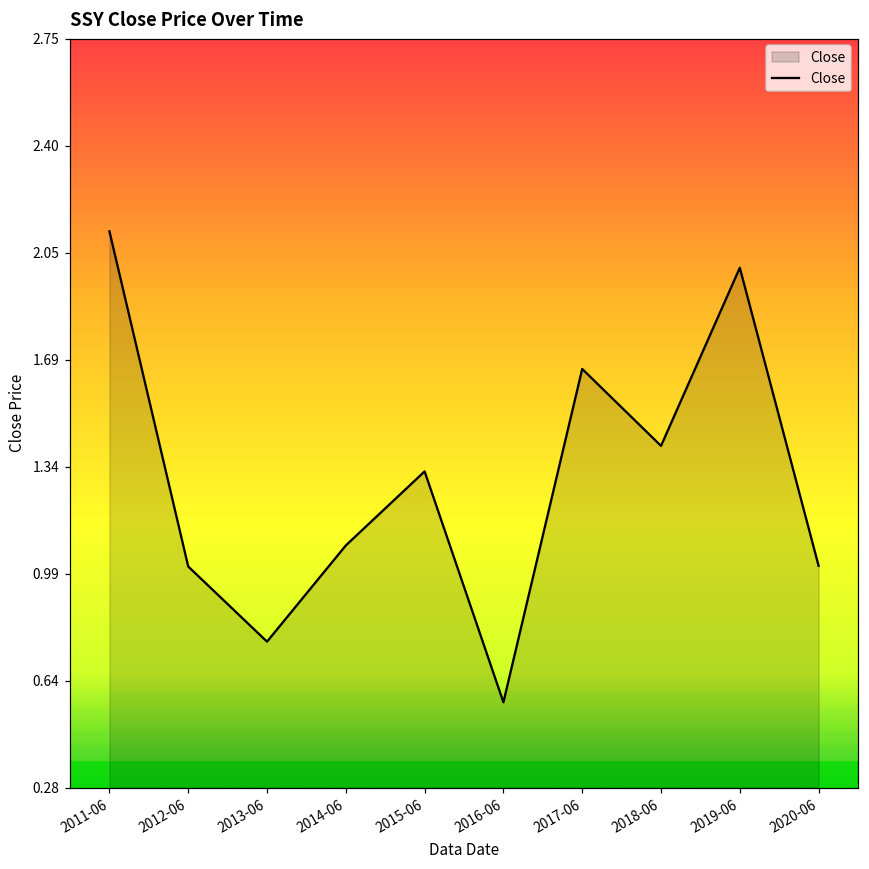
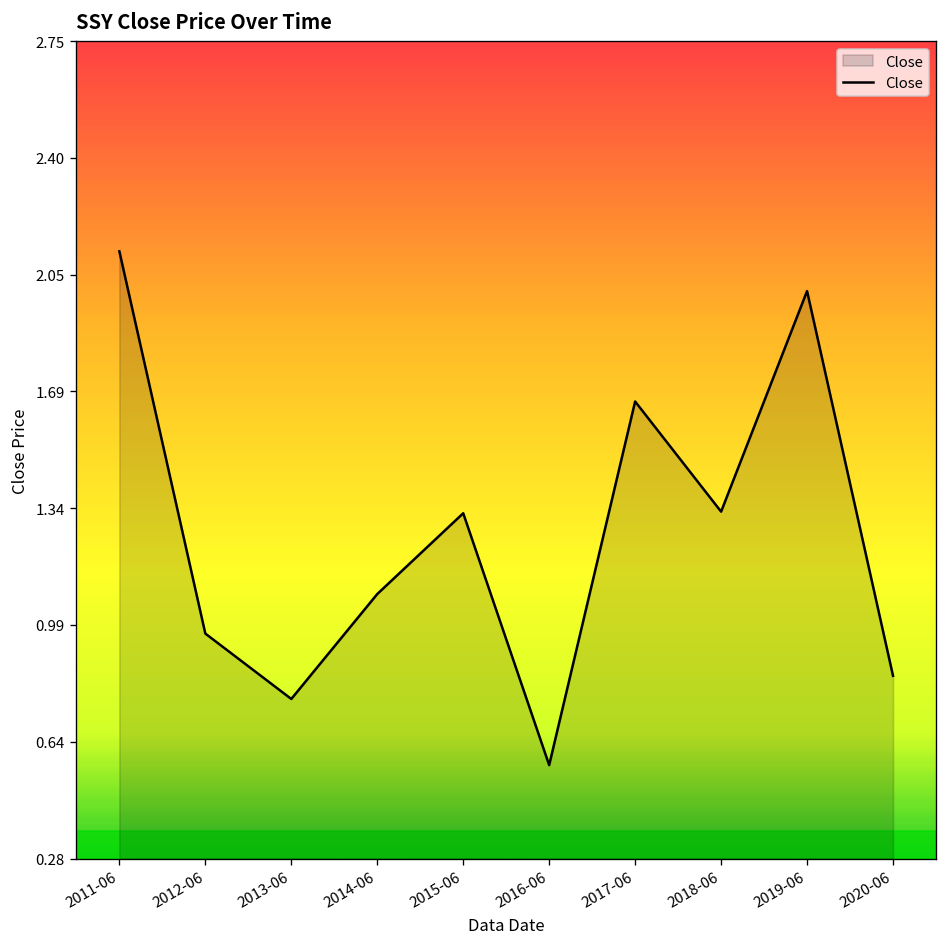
2012-06: 1.01 -> 0.96
2018-06: 1.41 -> 1.33
2020-06: 1.02 -> 0.83
